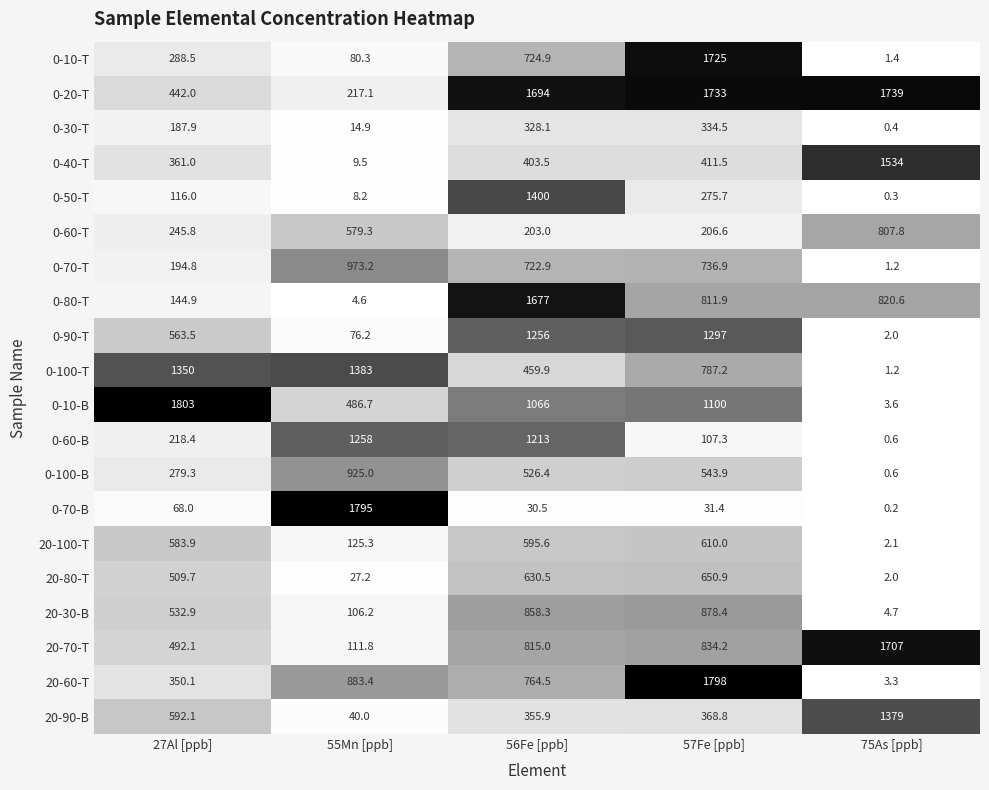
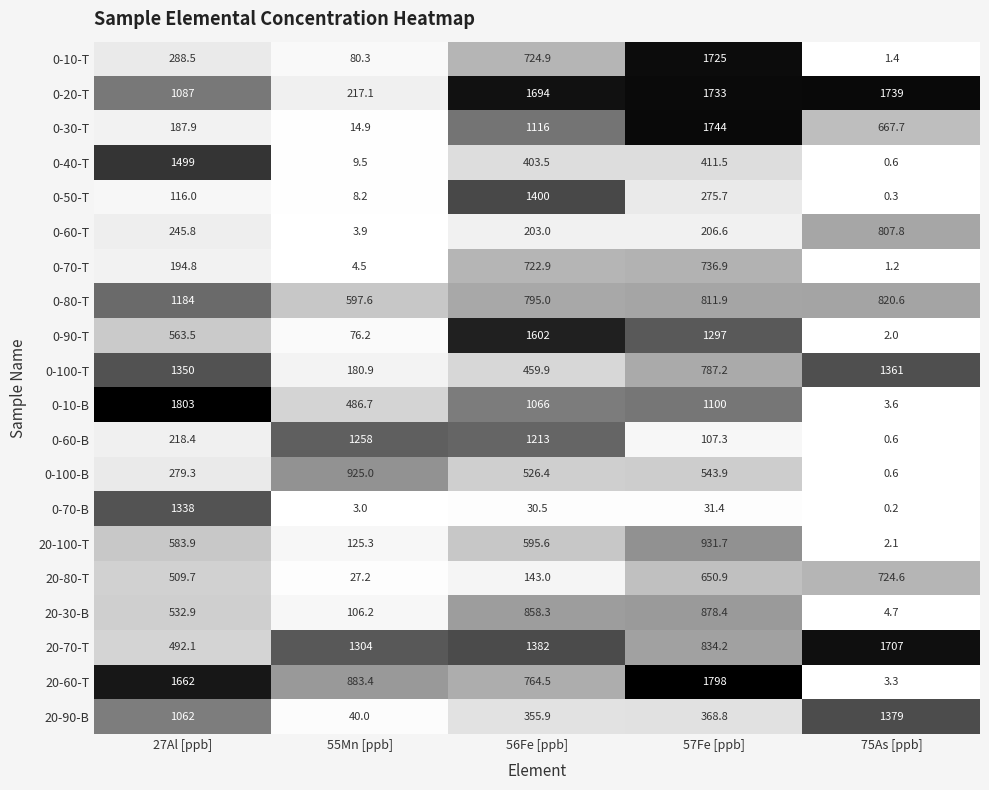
0-20-T, 27Al [ppb]: 442.0 -> 1087
0-30-T, 56Fe [ppb]: 328.1 -> 1116
0-30-T, 57Fe [ppb]: 334.5 -> 1744
0-30-T, 75As [ppb]: 0.4 -> 667.7
0-40-T, 27Al [ppb]: 361.0 -> 1499
0-40-T, 75As [ppb]: 1534 -> 0.6
0-60-T, 55Mn [ppb]: 579.3 -> 3.9
0-70-T, 55Mn [ppb]: 973.2 -> 4.5
0-80-T, 27Al [ppb]: 144.9 -> 1184
0-80-T, 55Mn [ppb]: 4.6 -> 597.6
0-80-T, 56Fe [ppb]: 1677 -> 795.0
0-90-T, 56Fe [ppb]: 1256 -> 1602
0-100-T, 55Mn [ppb]: 1383 -> 180.9
0-100-T, 75As [ppb]: 1.2 -> 1361
0-70-B, 27Al [ppb]: 68.0 -> 1338
0-70-B, 55Mn [ppb]: 1795 -> 3.0
20-100-T, 57Fe [ppb]: 610.0 -> 931.7
20-80-T, 56Fe [ppb]: 630.5 -> 143.0
20-80-T, 75As [ppb]: 2.0 -> 724.6
20-70-T, 55Mn [ppb]: 111.8 -> 1304
20-70-T, 56Fe [ppb]: 815.0 -> 1382
20-60-T, 27Al [ppb]: 350.1 -> 1662
20-90-B, 27Al [ppb]: 592.1 -> 1062
